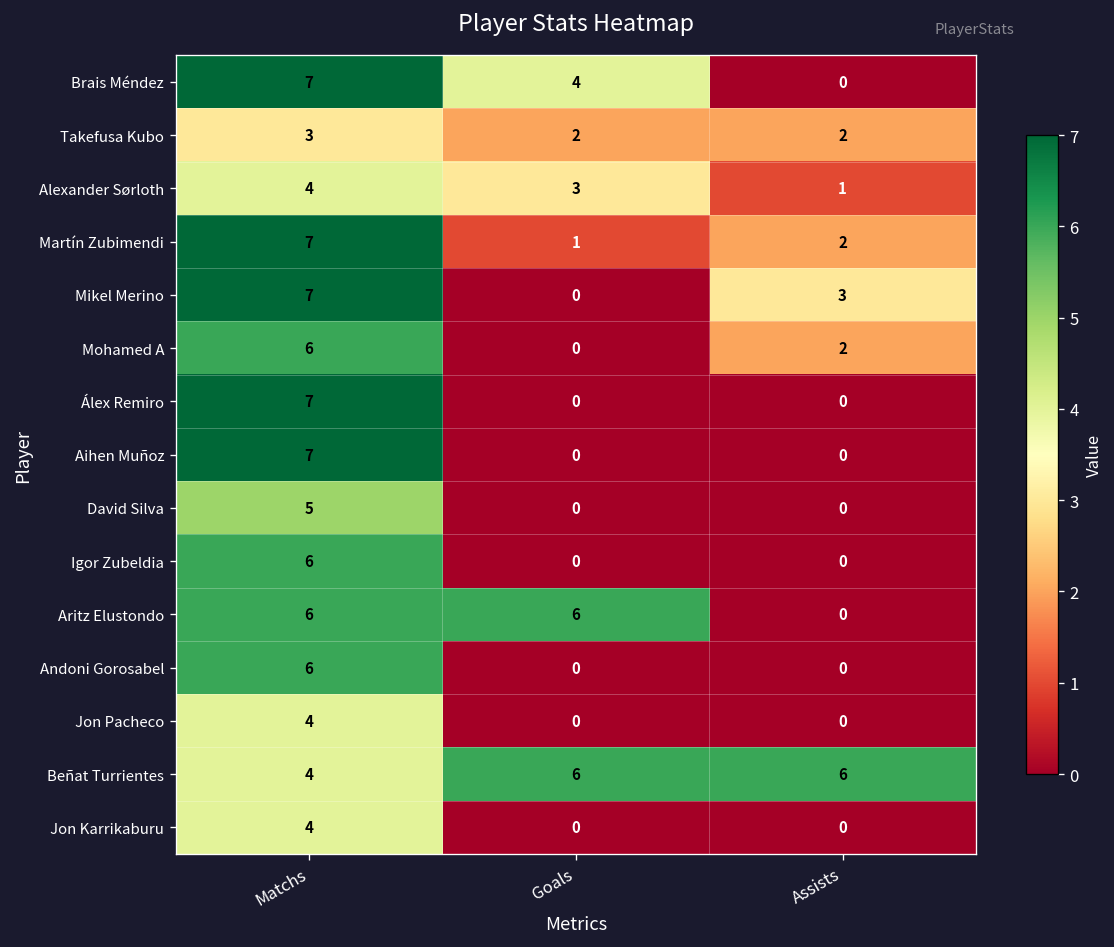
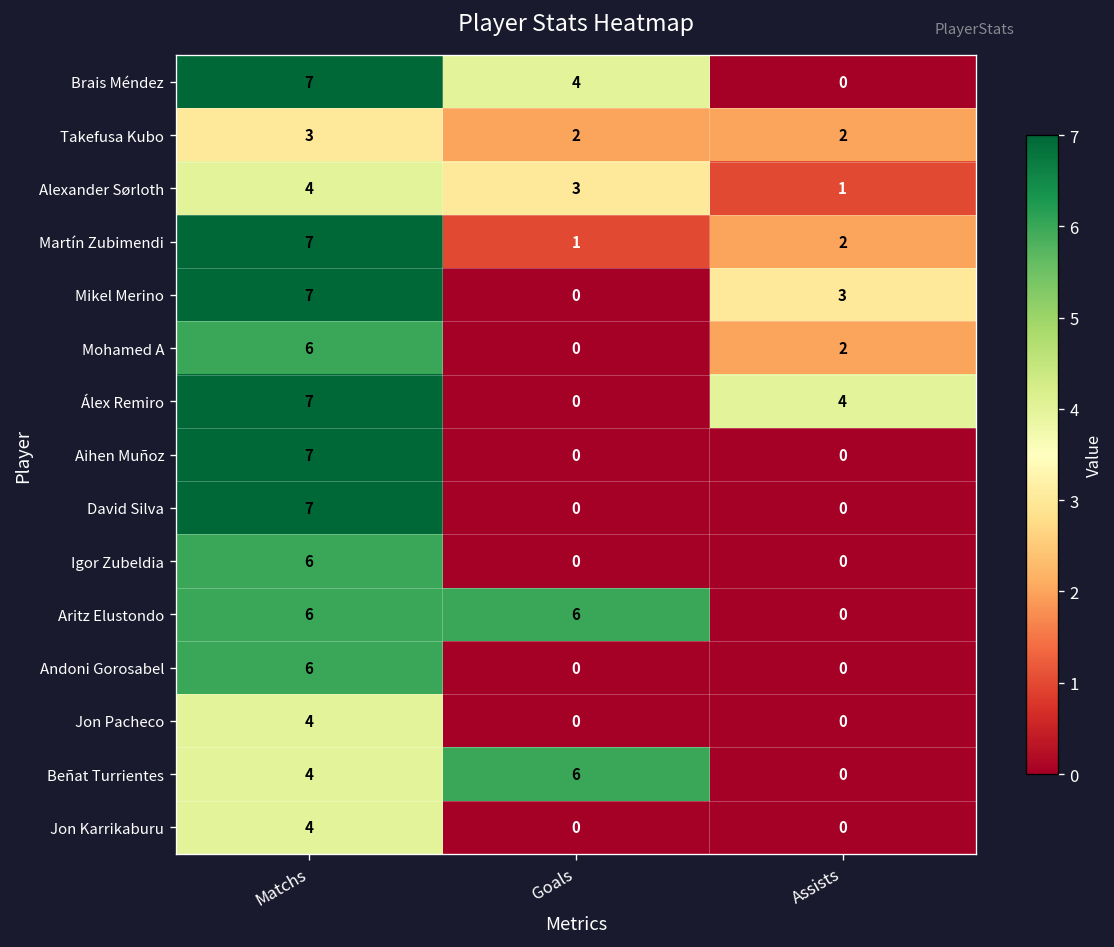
Álex Remiro, Assists: 0 -> 4
David Silva, Matchs: 5 -> 7
Beñat Turrientes, Assists: 6 -> 0
